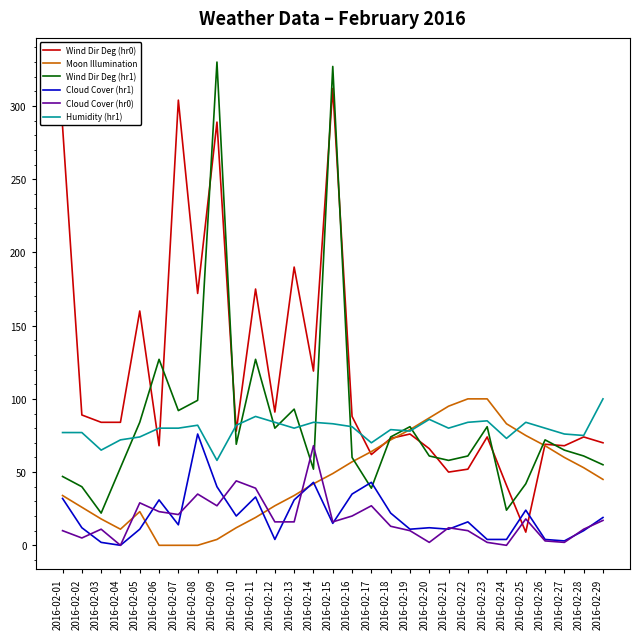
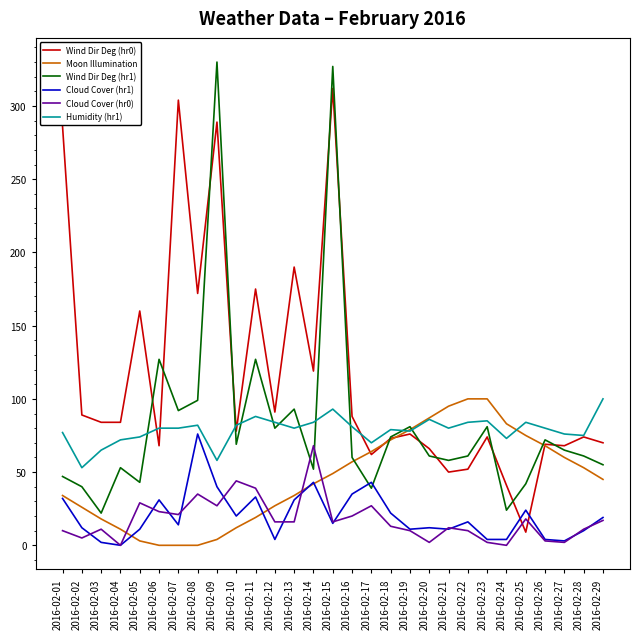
Humidity (hr1), 2016-02-02: 77 -> 53
Moon Illumination, 2016-02-05: 23 -> 3
Wind Dir Deg (hr1), 2016-02-05: 84 -> 43
Humidity (hr1), 2016-02-15: 83 -> 93
